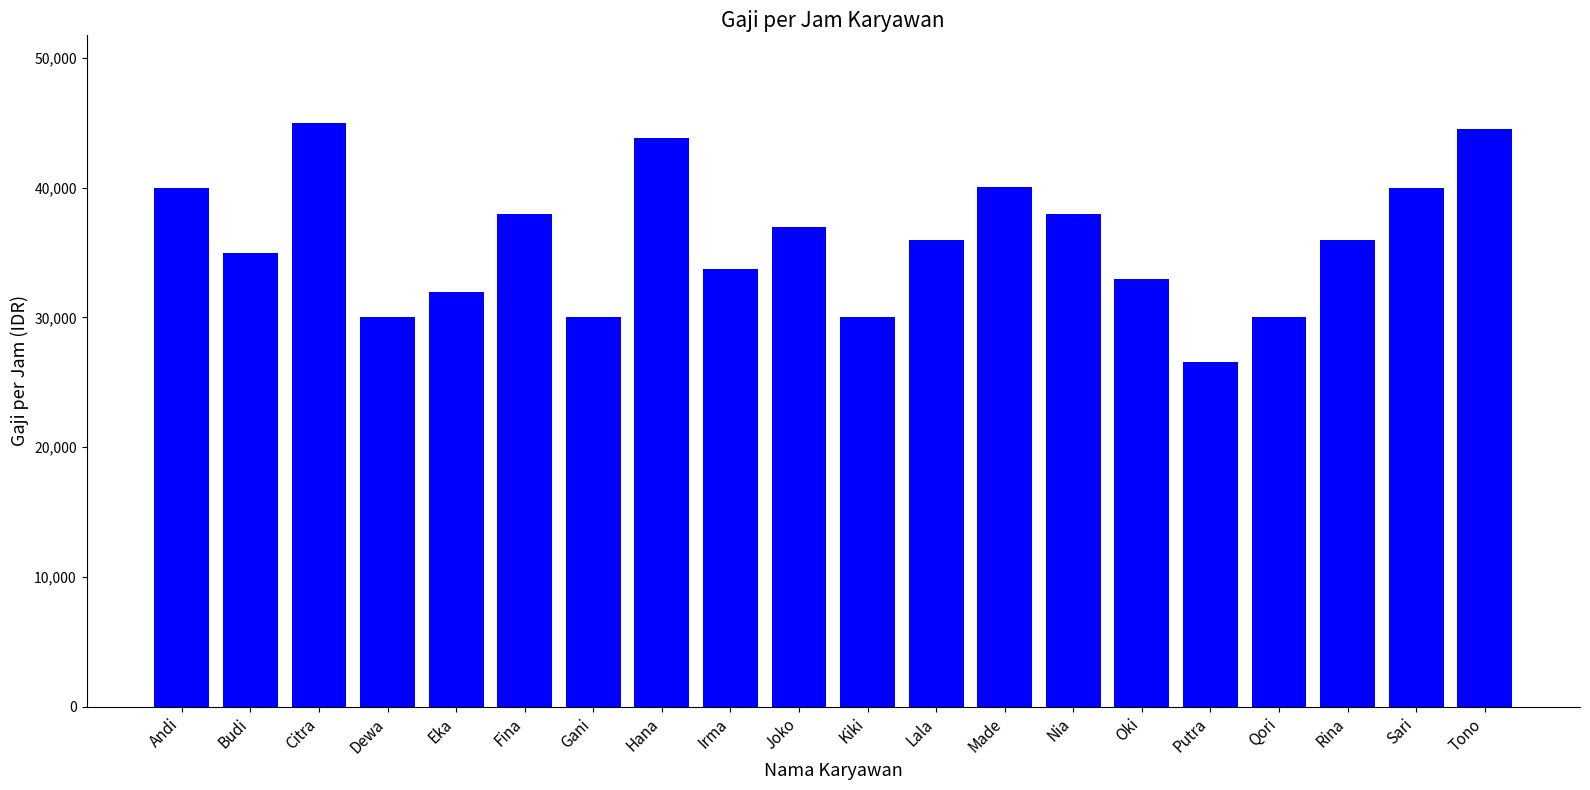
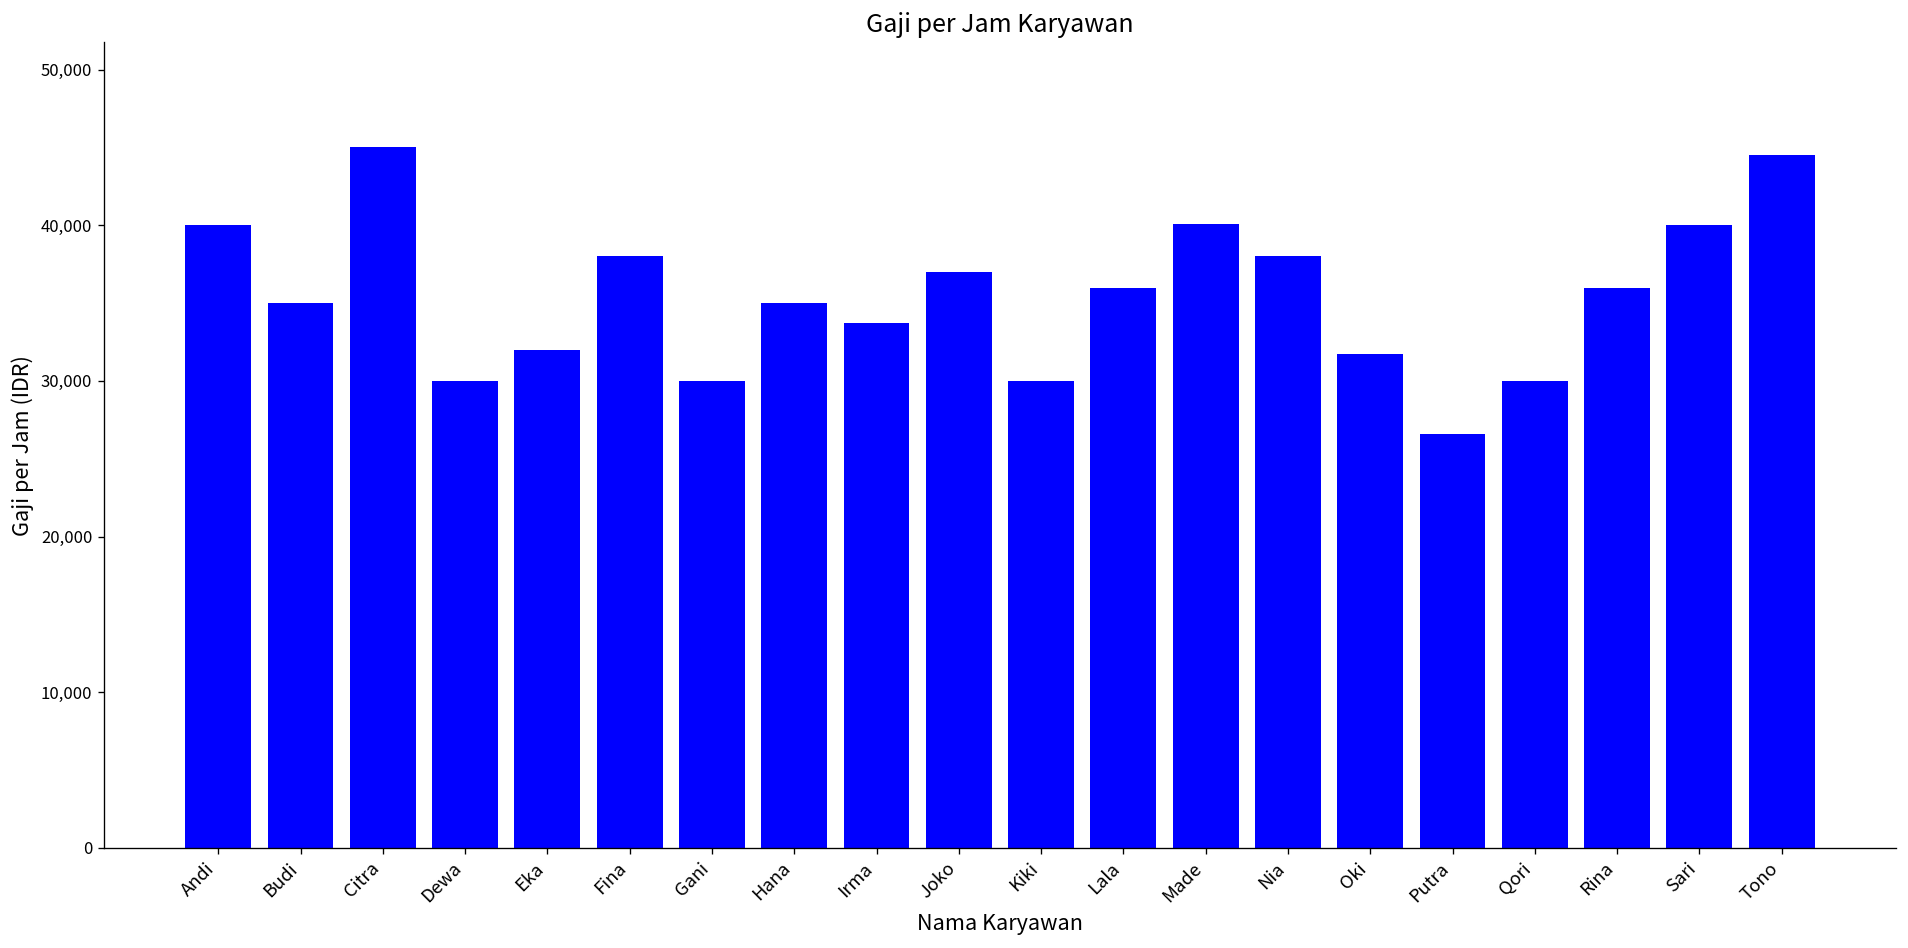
Hana: 43,900 -> 35,000
Oki: 33,000 -> 31,700
